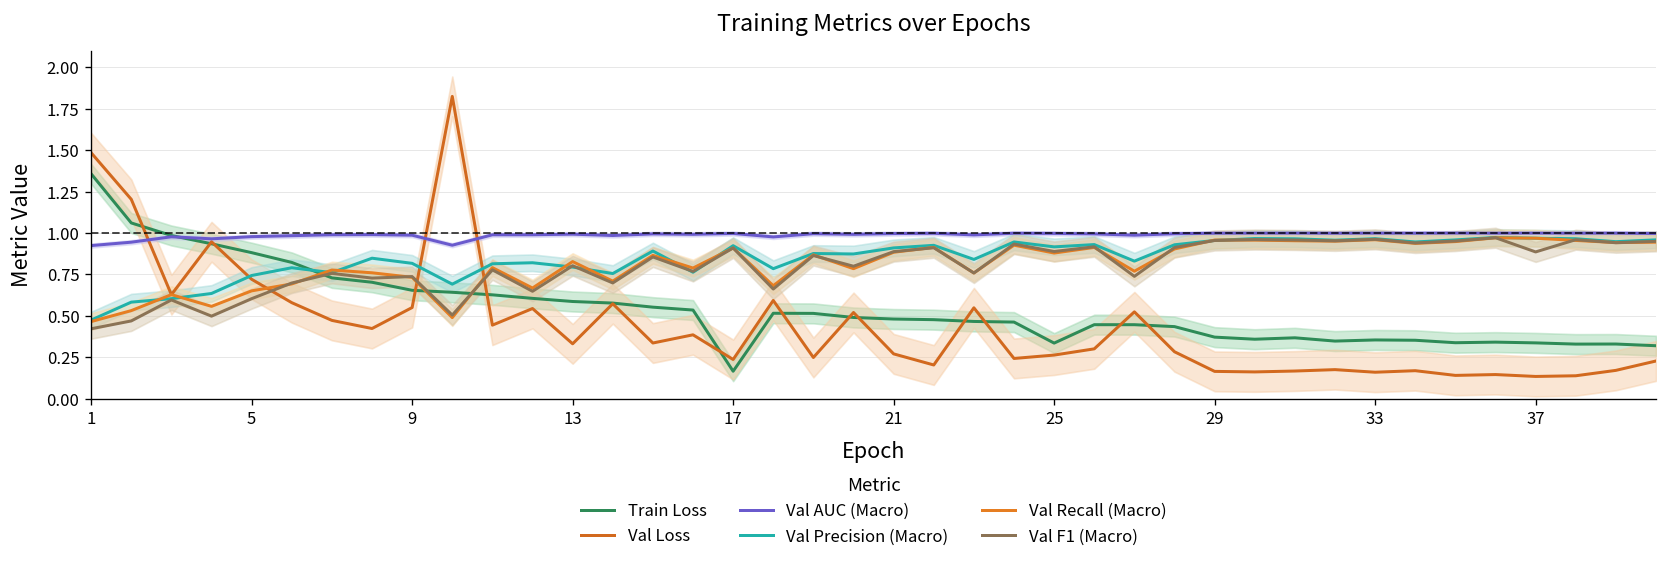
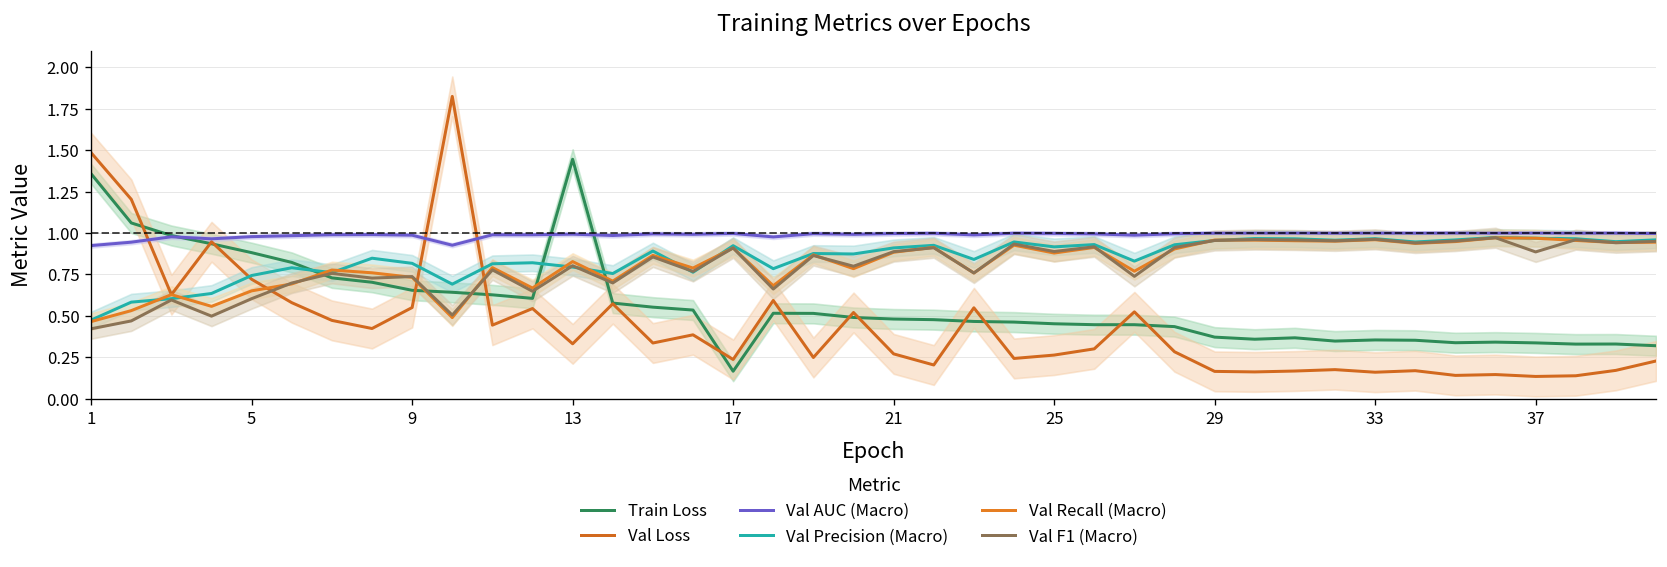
Train Loss, 13: 0.59 -> 1.45
Train Loss, 25: 0.34 -> 0.45
